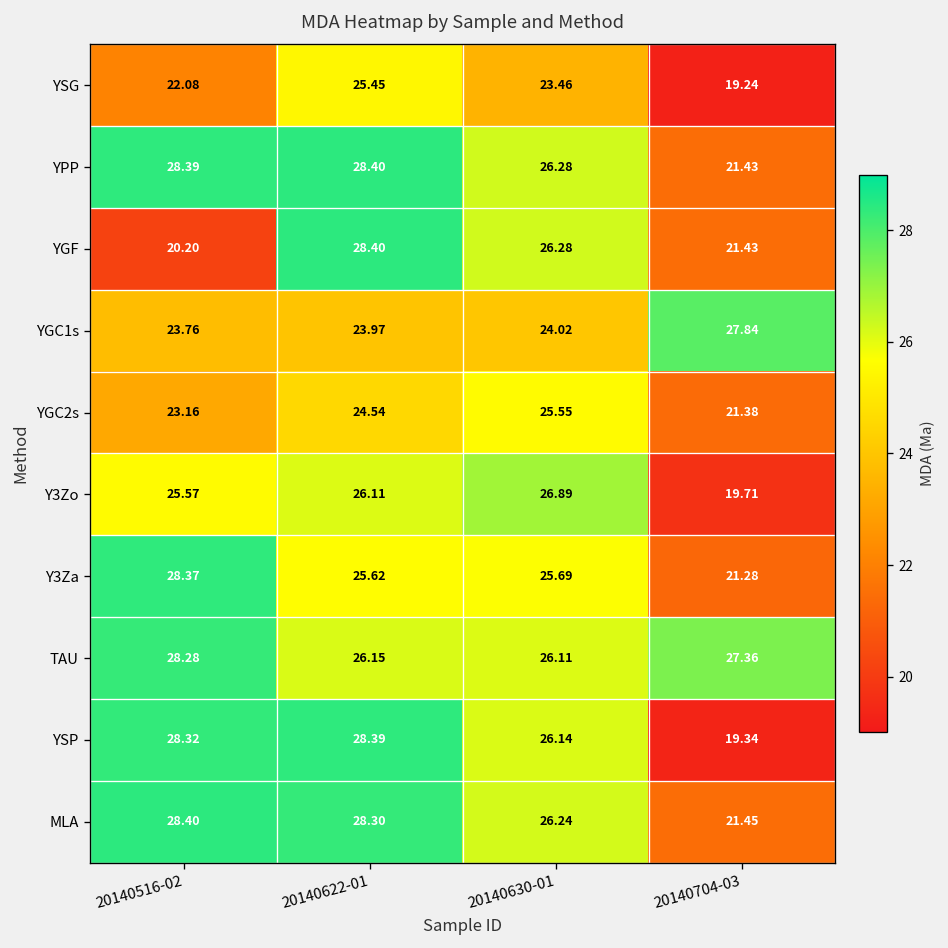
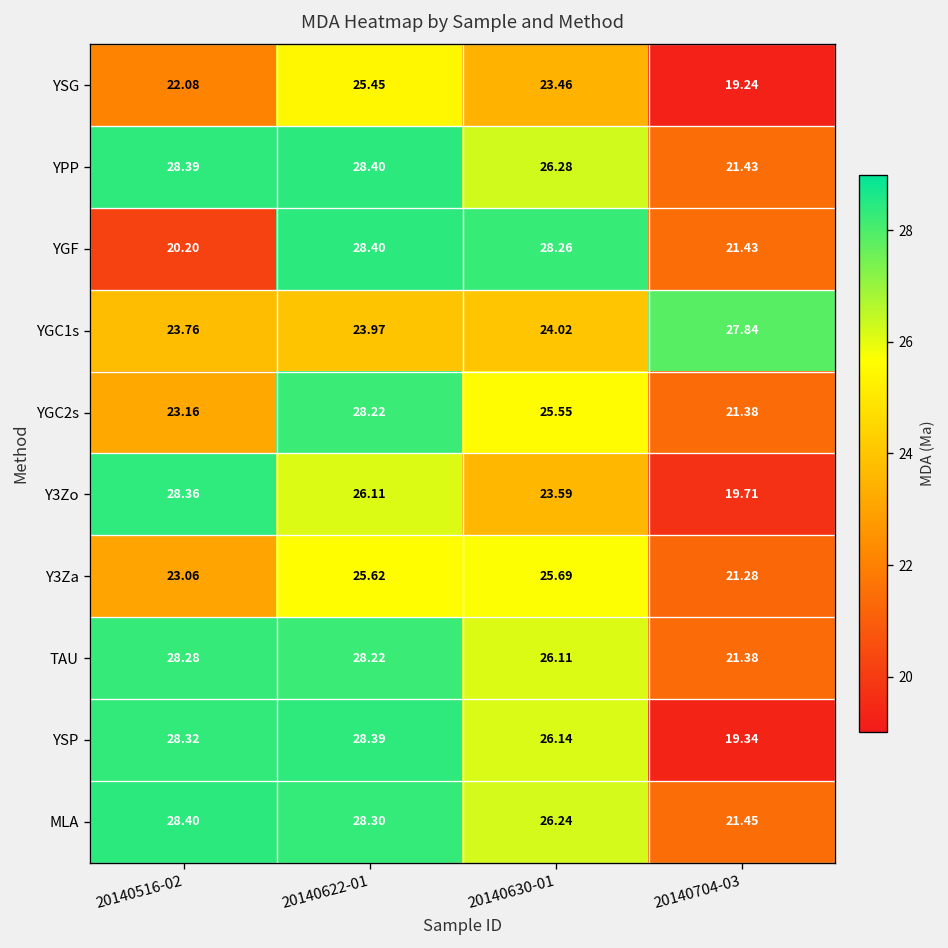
YGF, 20140630-01: 26.28 -> 28.26
YGC2s, 20140622-01: 24.54 -> 28.22
Y3Zo, 20140516-02: 25.57 -> 28.36
Y3Zo, 20140630-01: 26.89 -> 23.59
Y3Za, 20140516-02: 28.37 -> 23.06
TAU, 20140622-01: 26.15 -> 28.22
TAU, 20140704-03: 27.36 -> 21.38
